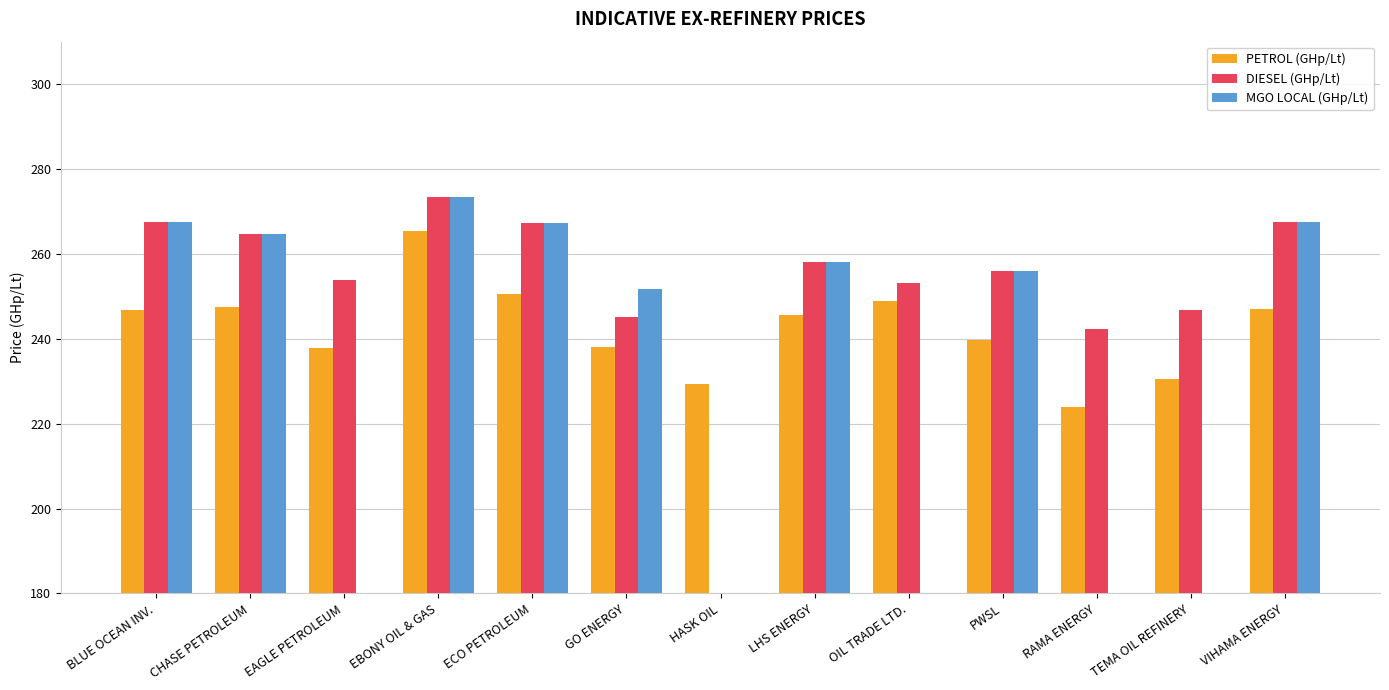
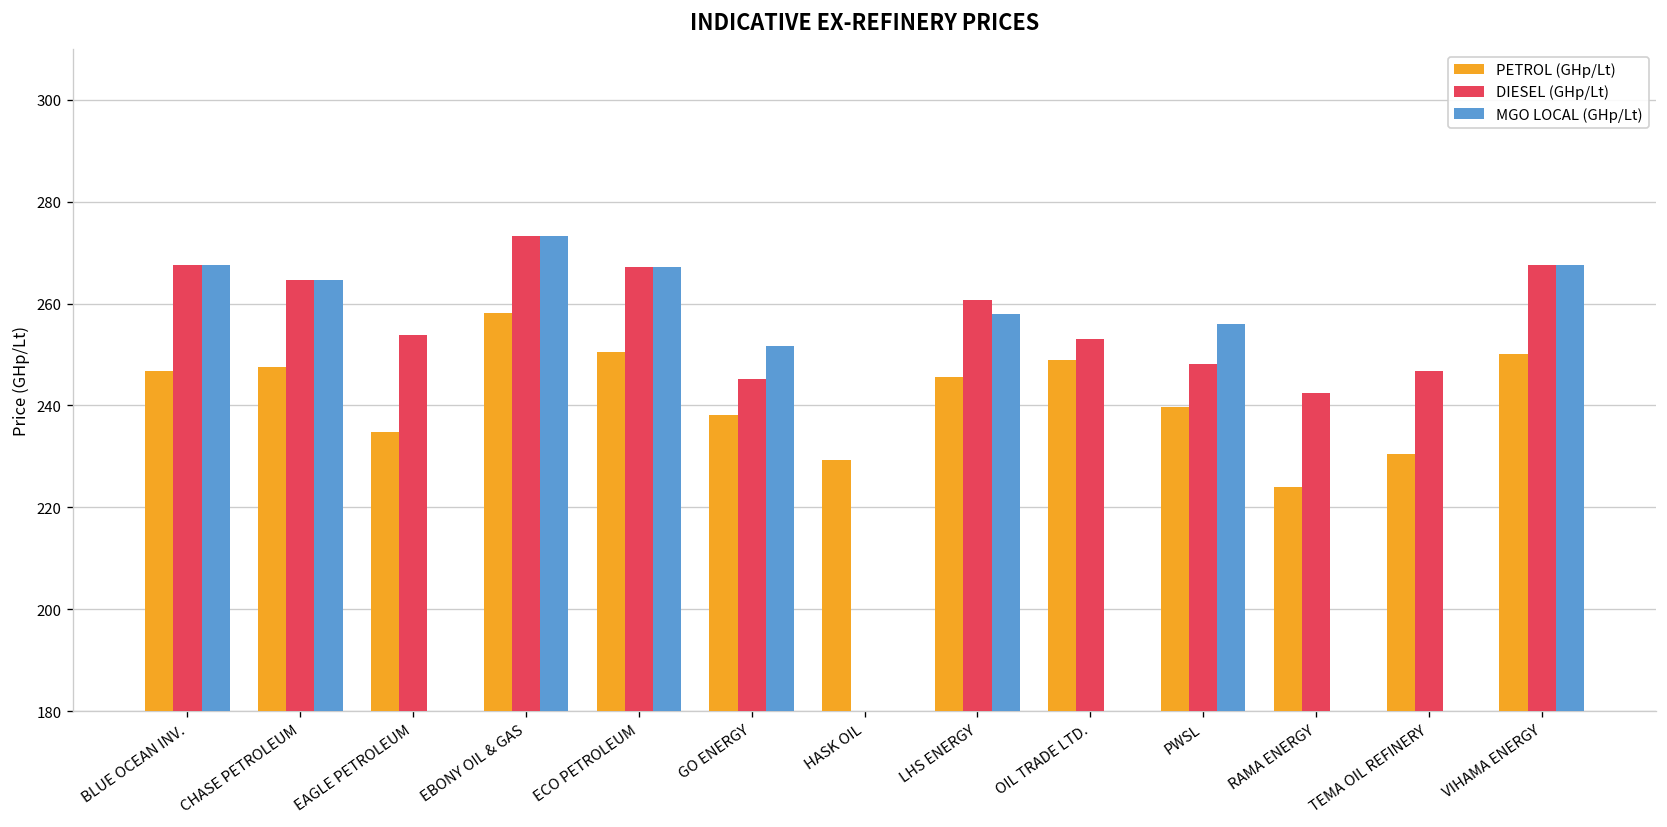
PETROL (GHp/Lt), EAGLE PETROLEUM: 238 -> 235
PETROL (GHp/Lt), EBONY OIL & GAS: 265 -> 258
DIESEL (GHp/Lt), LHS ENERGY: 258 -> 261
DIESEL (GHp/Lt), PWSL: 256 -> 248
PETROL (GHp/Lt), VIHAMA ENERGY: 247 -> 250
